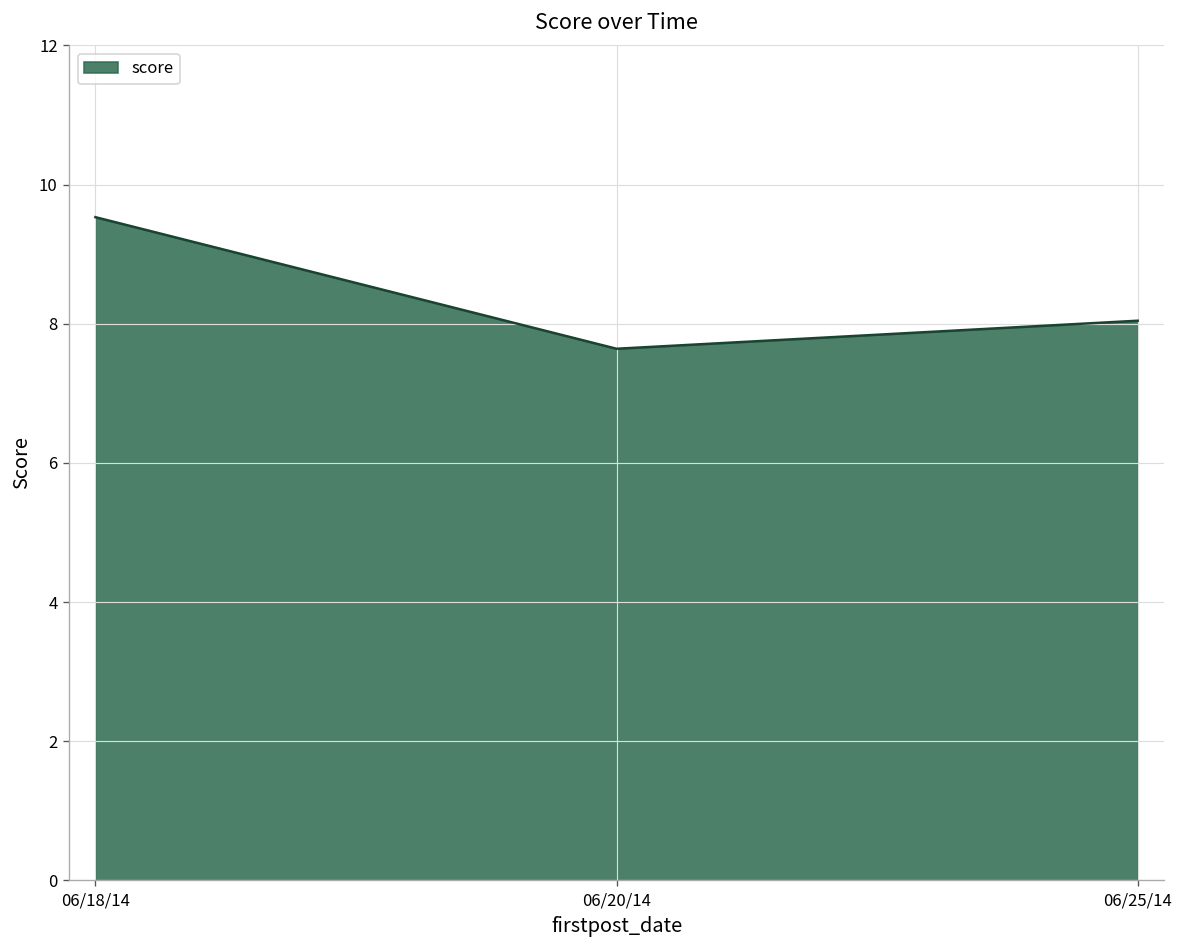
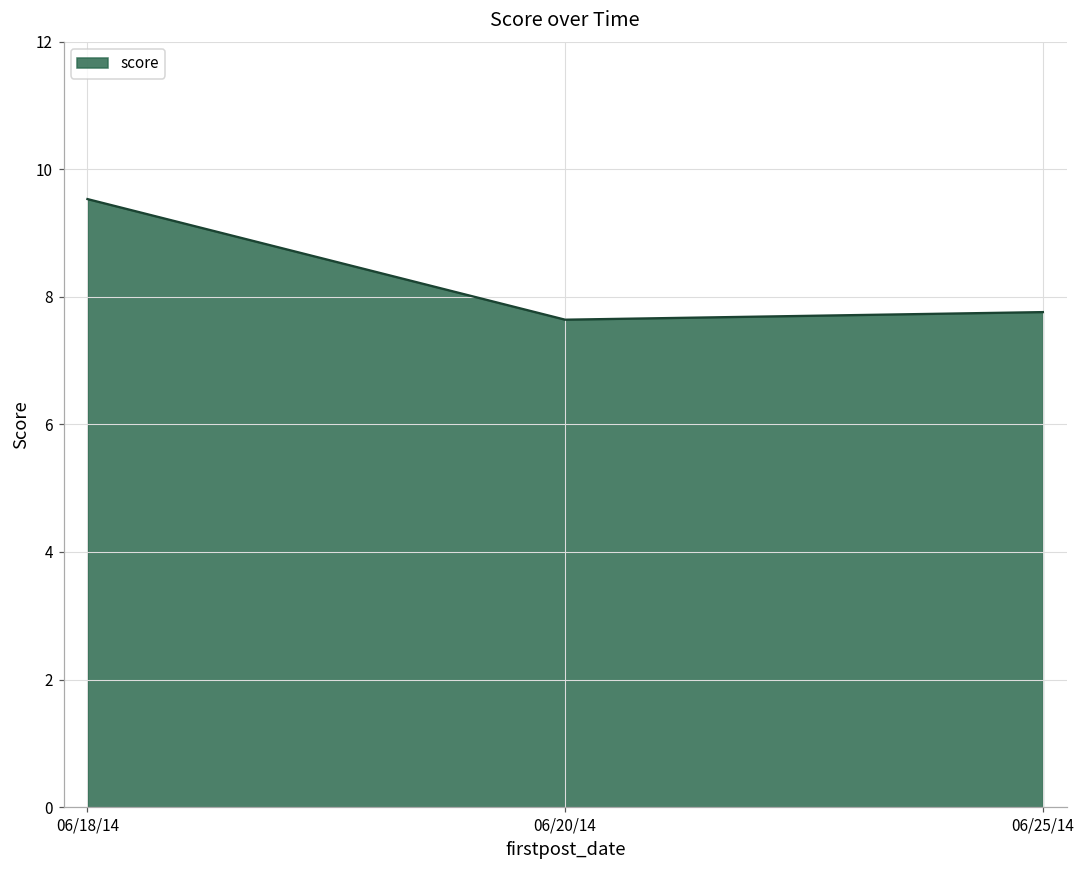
06/25/14: 8.0 -> 7.8
